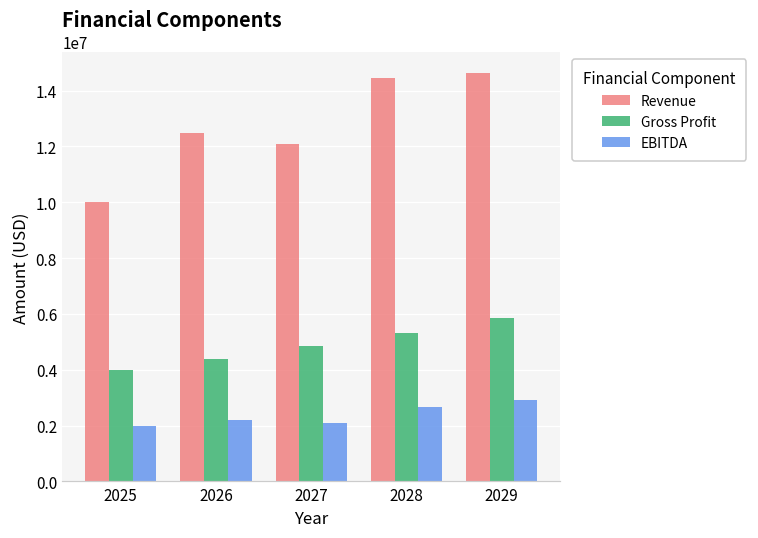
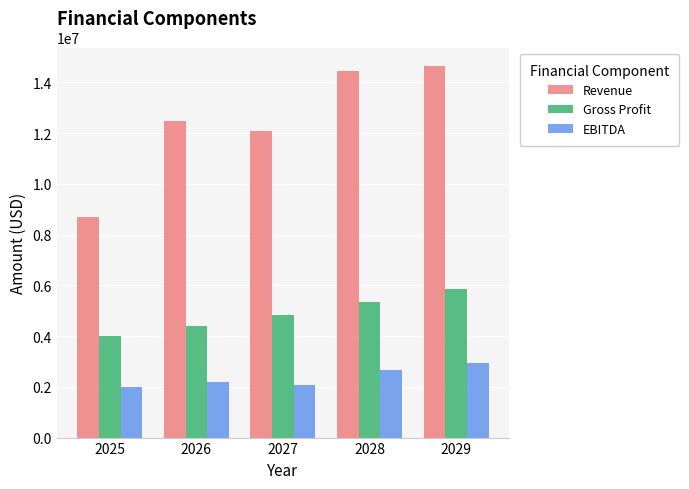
Revenue, 2025: 10000000 -> 8700000
